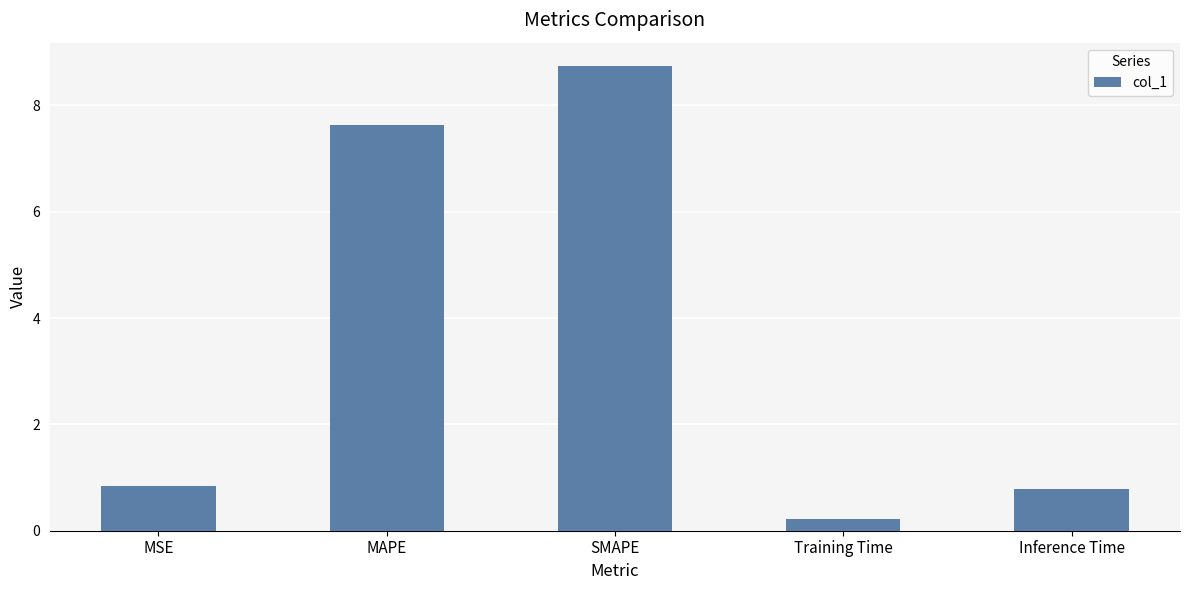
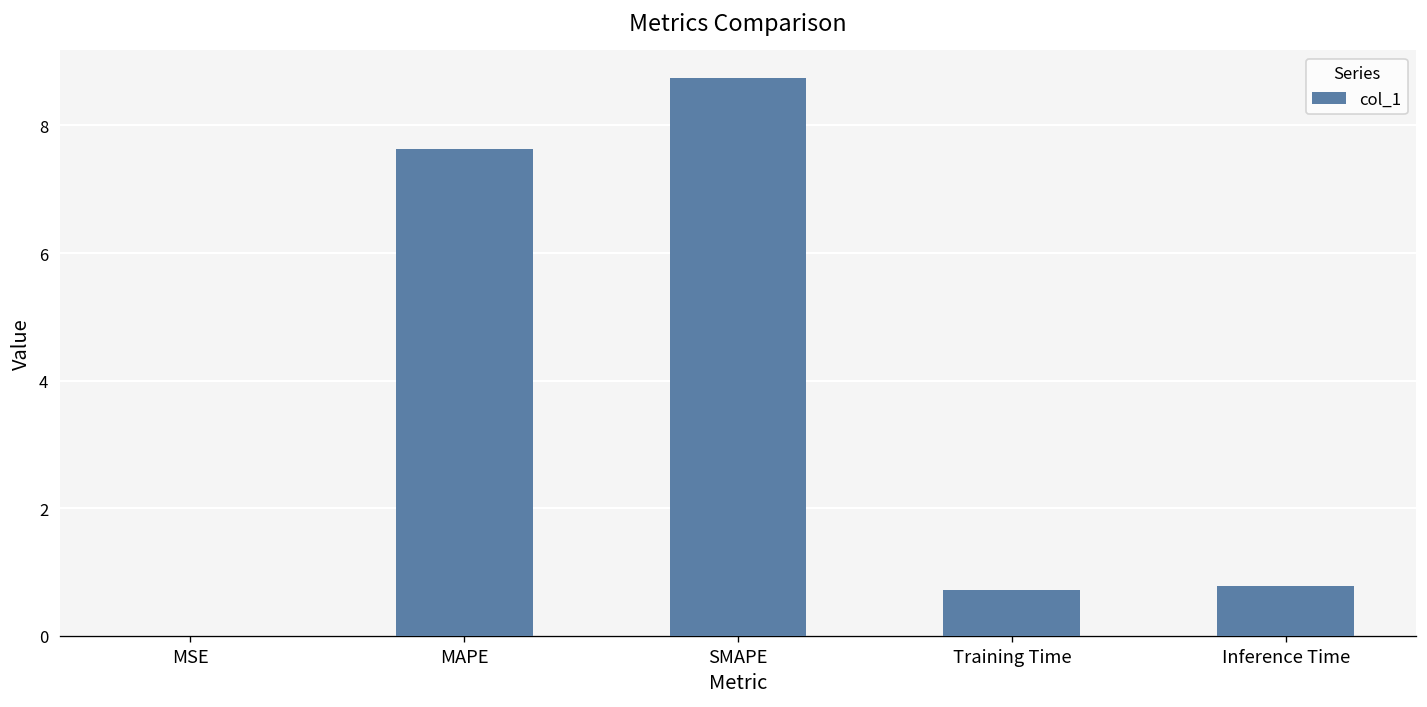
MSE: 0.8 -> 0.0
Training Time: 0.2 -> 0.7
